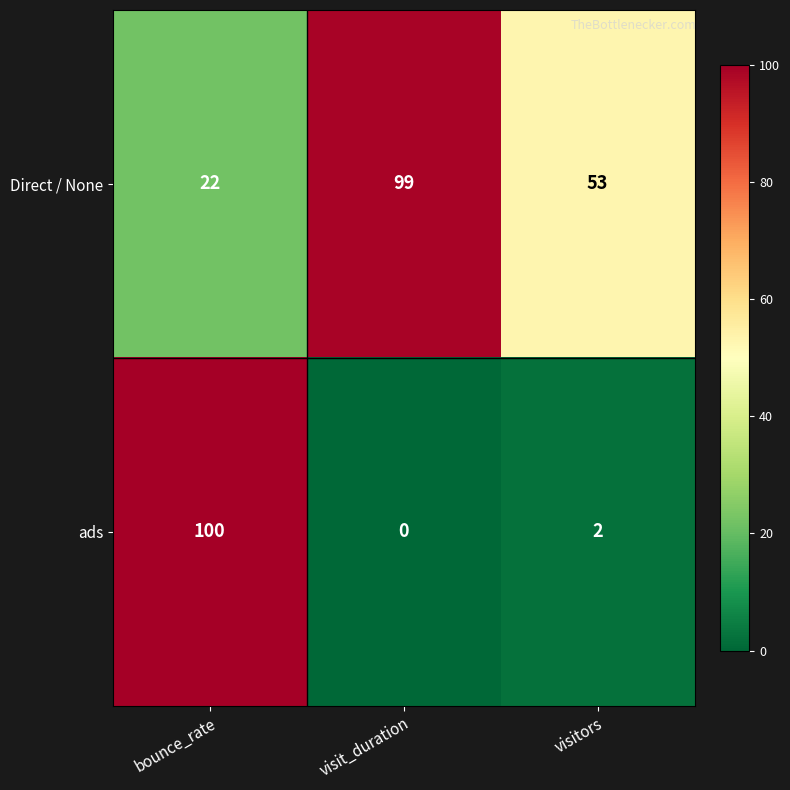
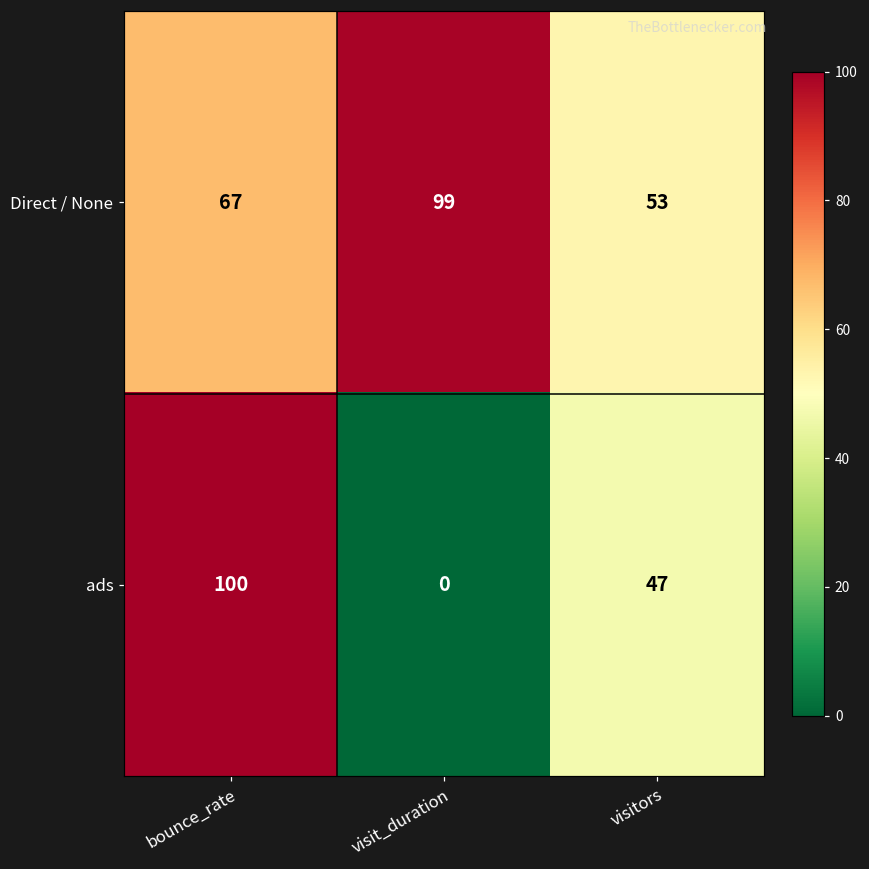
Direct / None, bounce_rate: 22 -> 67
ads, visitors: 2 -> 47
